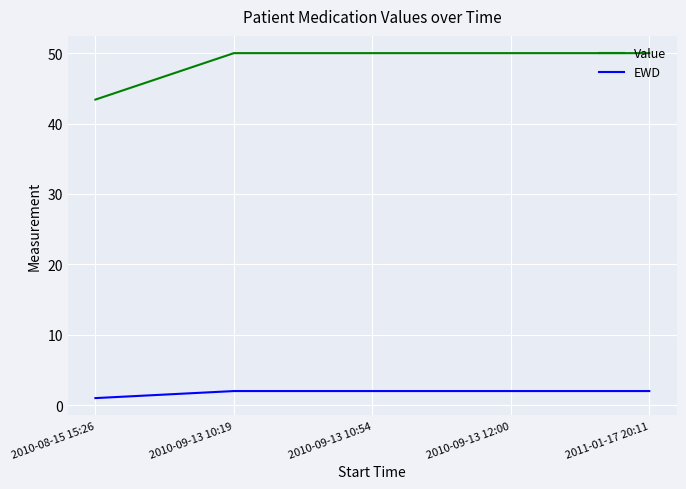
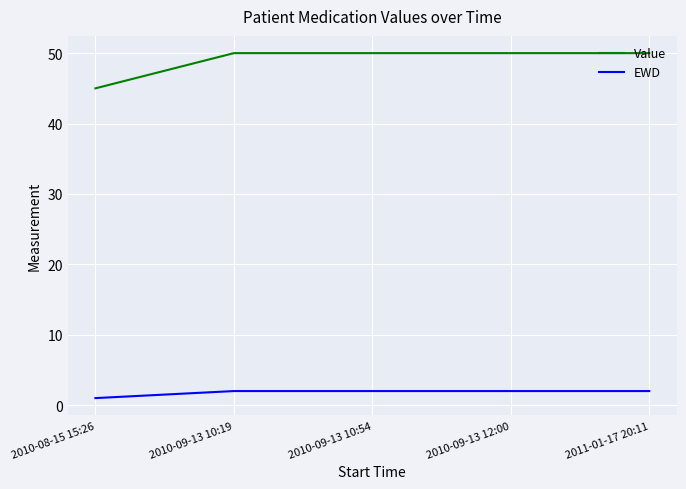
Value, 2010-08-15 15:26: 43 -> 45
